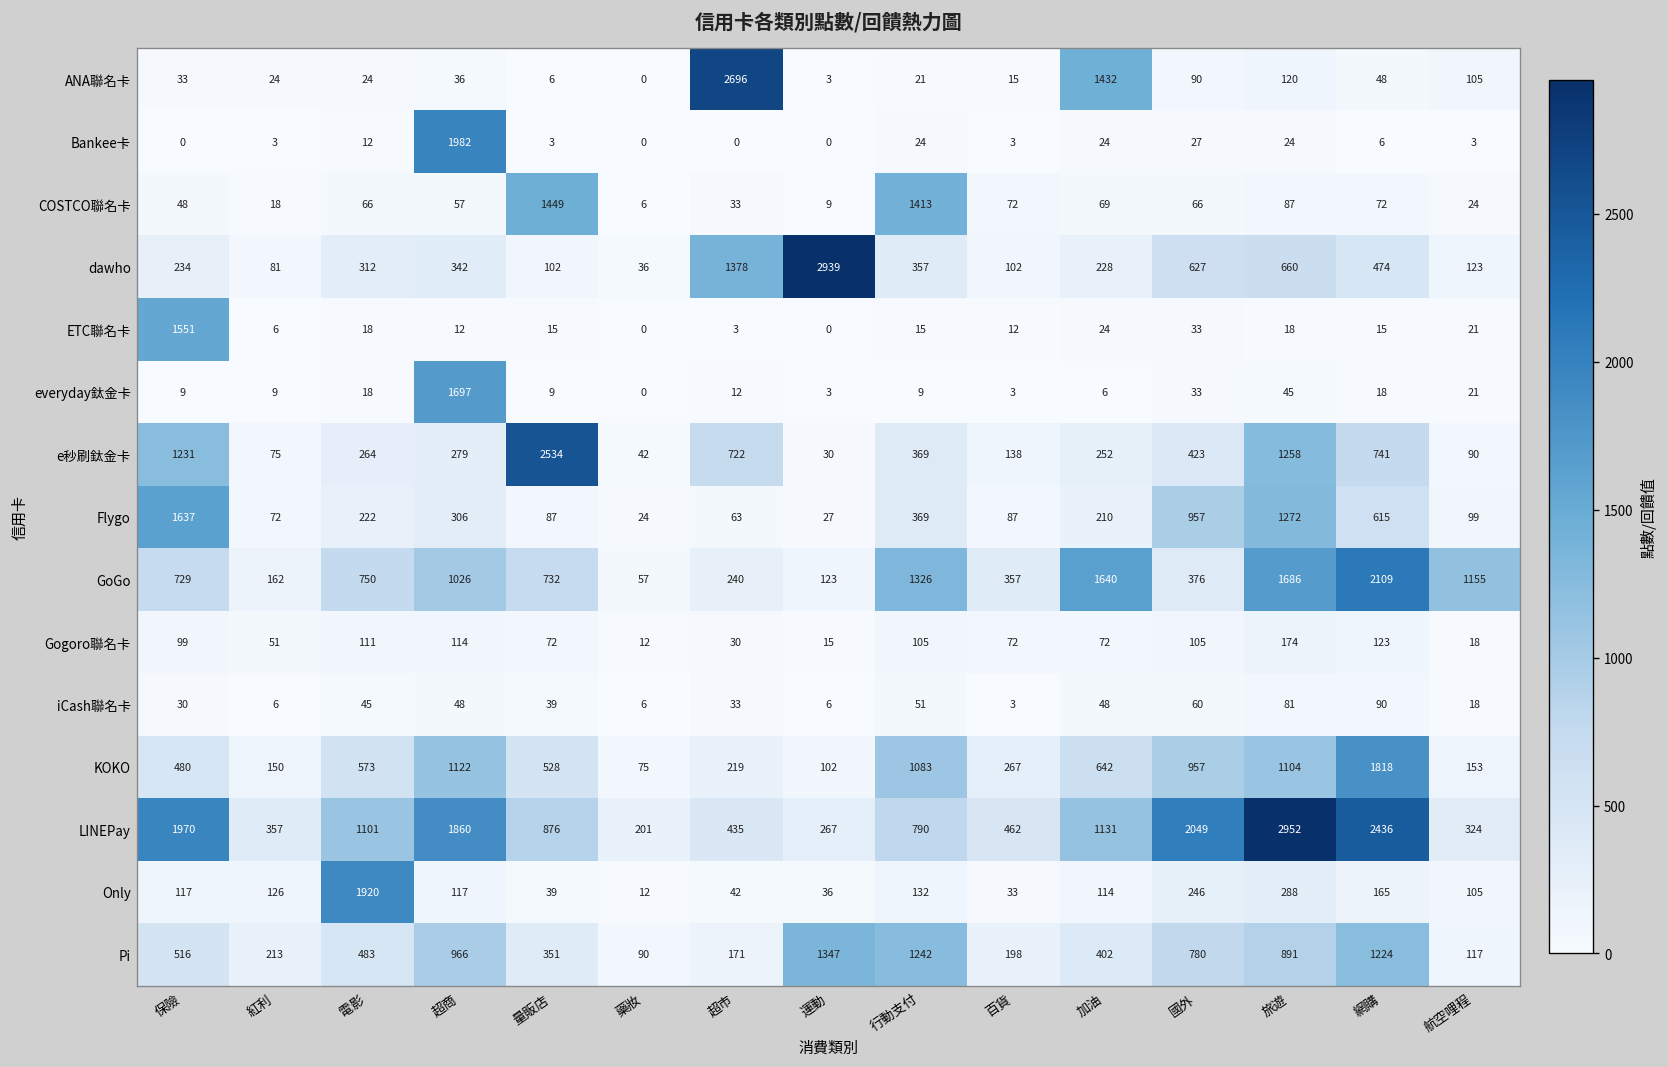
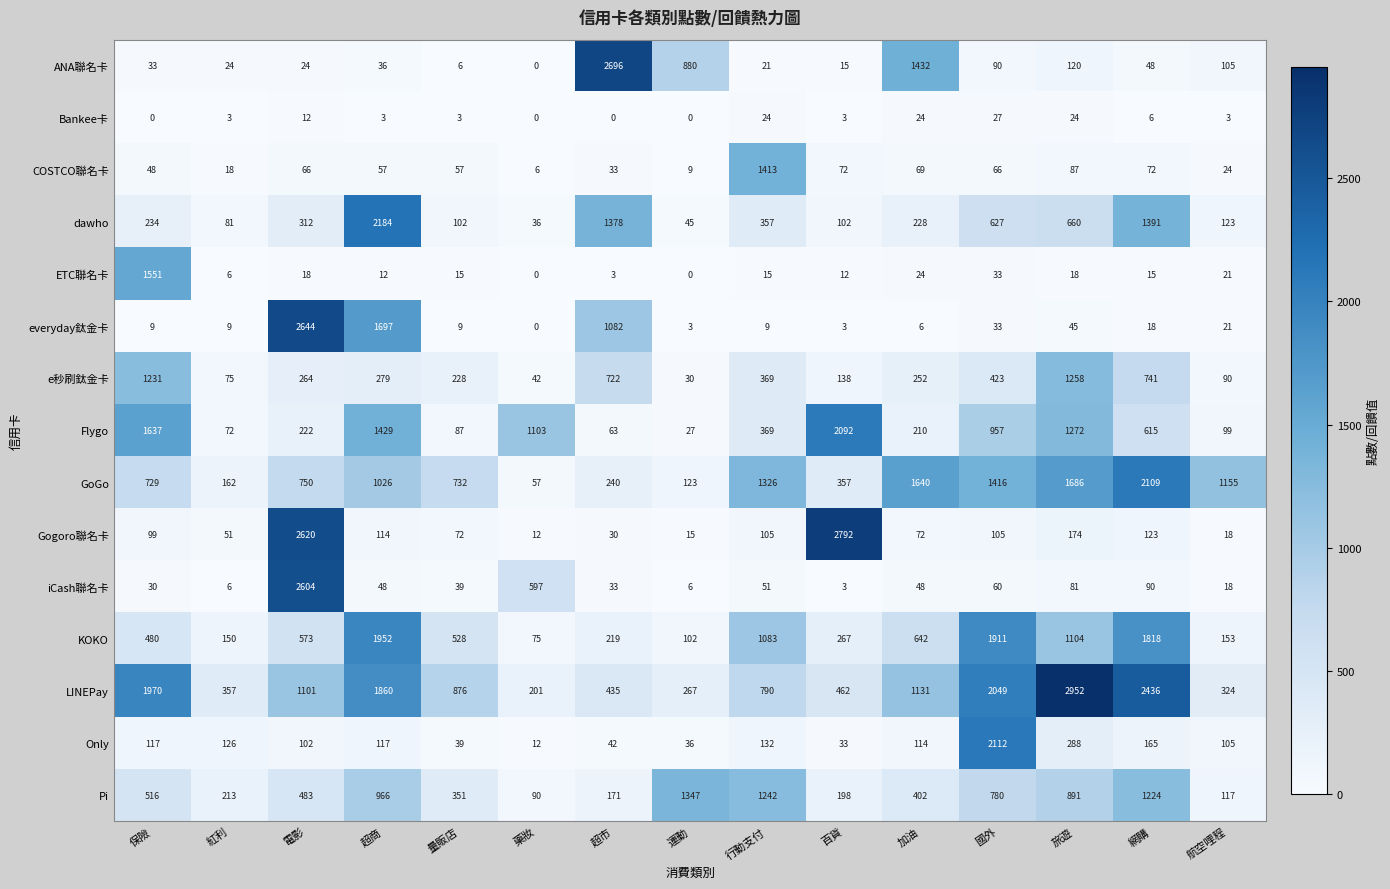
ANA聯名卡, 運動: 3 -> 880
Bankee卡, 超商: 1982 -> 3
COSTCO聯名卡, 量販店: 1449 -> 57
dawho, 超商: 342 -> 2184
dawho, 運動: 2939 -> 45
dawho, 網購: 474 -> 1391
everyday鈦金卡, 電影: 18 -> 2644
everyday鈦金卡, 超市: 12 -> 1082
e秒刷鈦金卡, 量販店: 2534 -> 228
Flygo, 超商: 306 -> 1429
Flygo, 藥妝: 24 -> 1103
Flygo, 百貨: 87 -> 2092
GoGo, 國外: 376 -> 1416
Gogoro聯名卡, 電影: 111 -> 2620
Gogoro聯名卡, 百貨: 72 -> 2792
iCash聯名卡, 電影: 45 -> 2604
iCash聯名卡, 藥妝: 6 -> 597
KOKO, 超商: 1122 -> 1952
KOKO, 國外: 957 -> 1911
Only, 電影: 1920 -> 102
Only, 國外: 246 -> 2112
